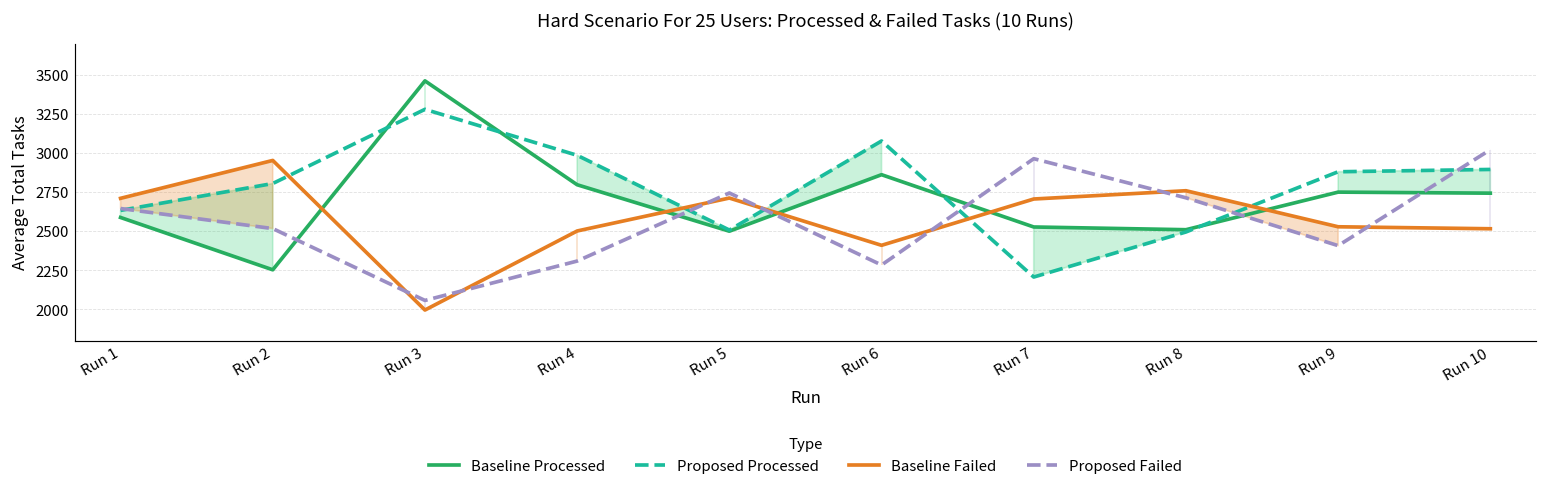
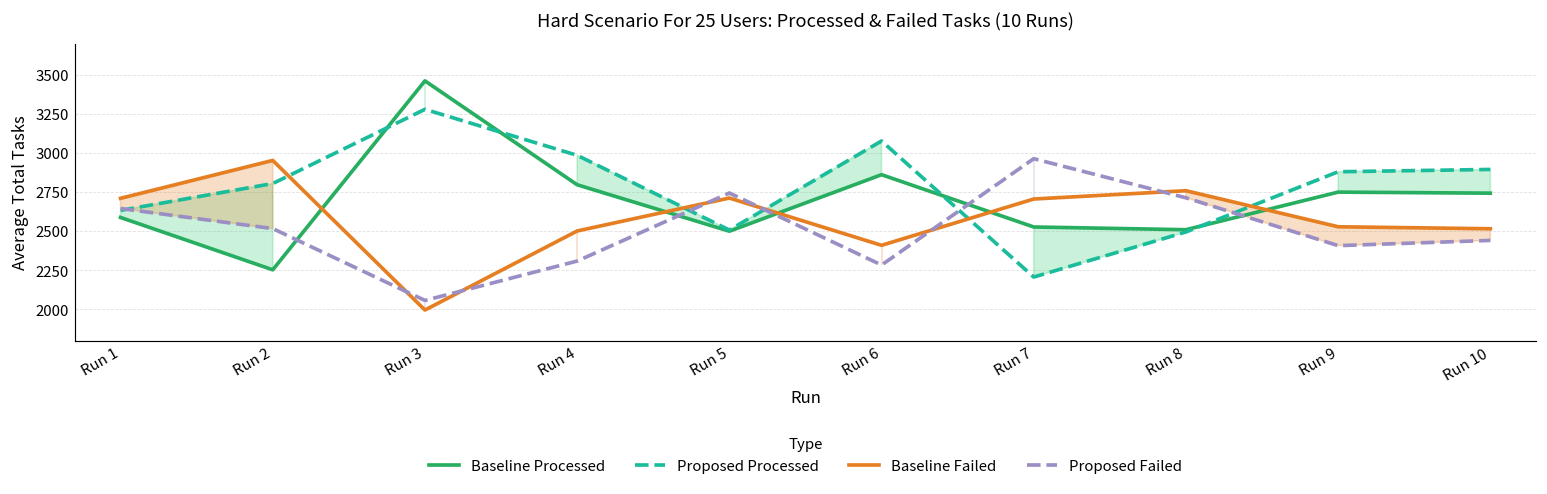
Proposed Failed, Run 10: 3020 -> 2440
